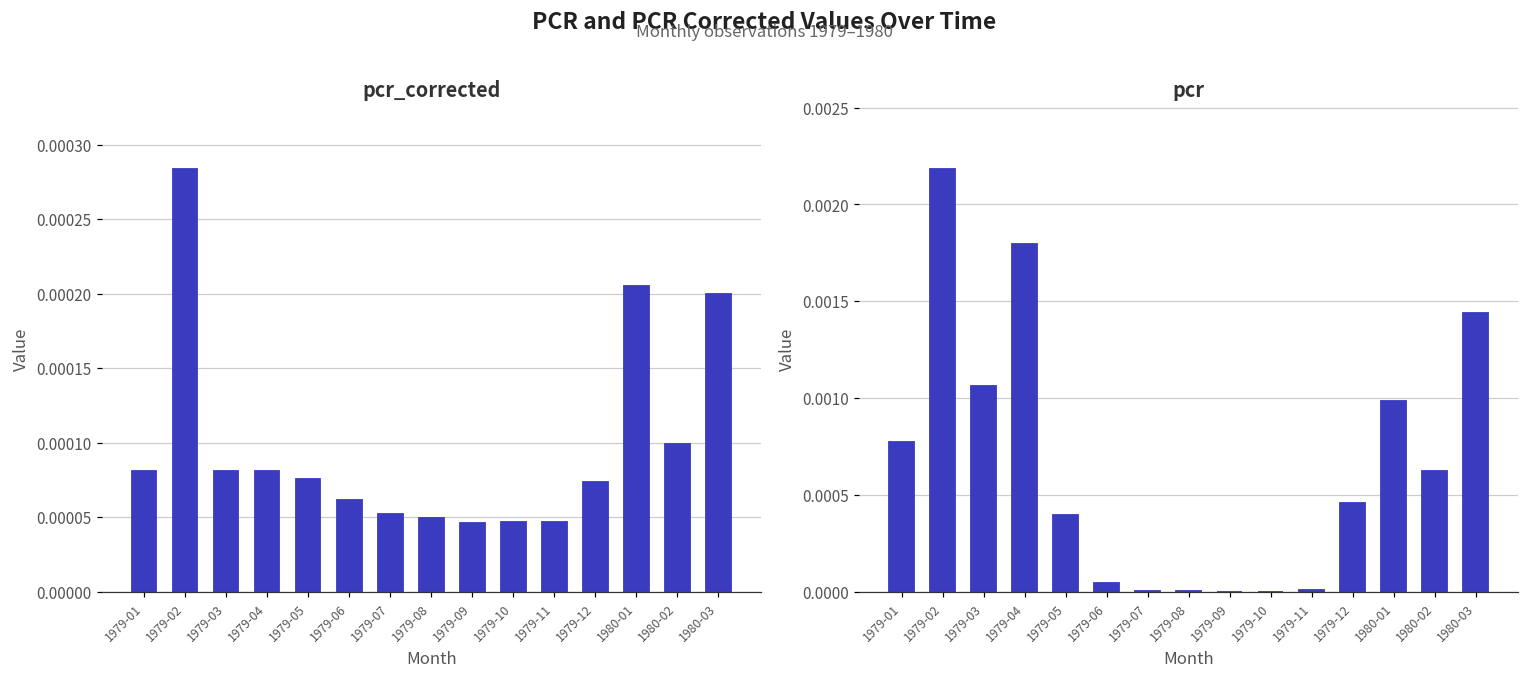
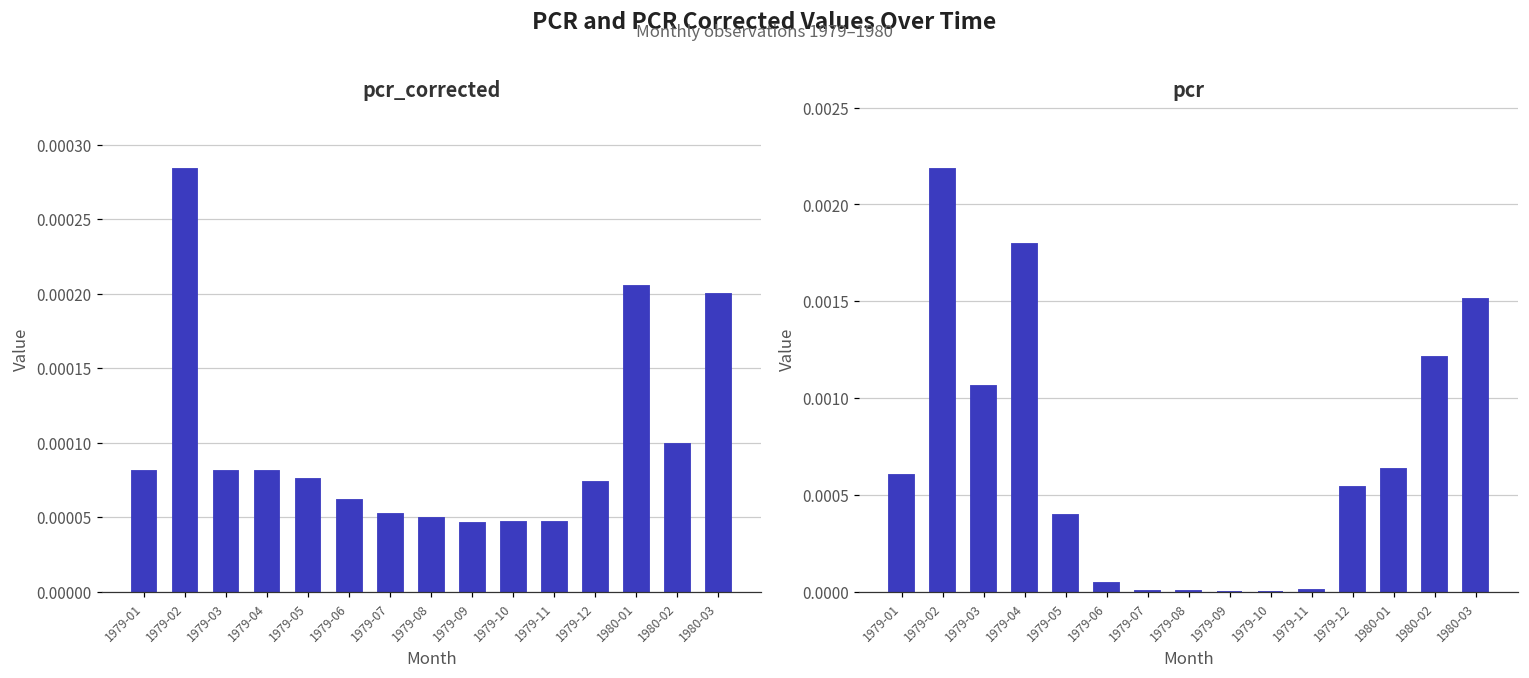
pcr, 1979-01: 0.00077 -> 0.00060
pcr, 1979-12: 0.00046 -> 0.00054
pcr, 1980-01: 0.00099 -> 0.00064
pcr, 1980-02: 0.00062 -> 0.00121
pcr, 1980-03: 0.00144 -> 0.00151
